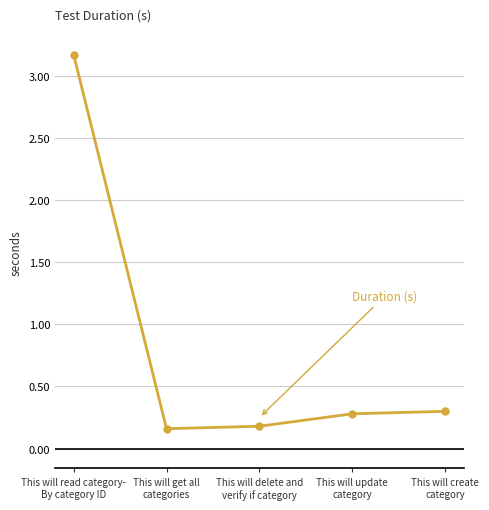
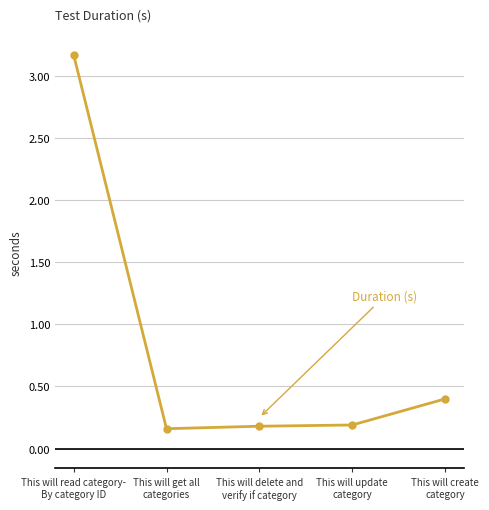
This will update category: 0.28 -> 0.19
This will create category: 0.3 -> 0.4
